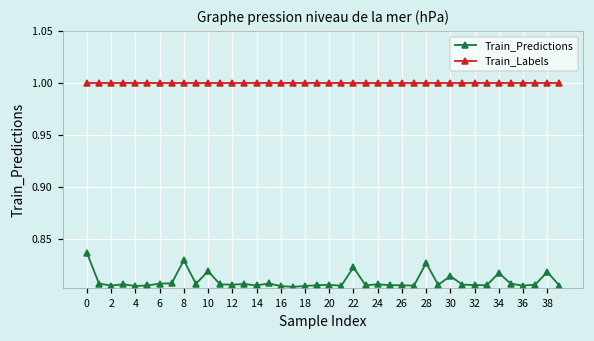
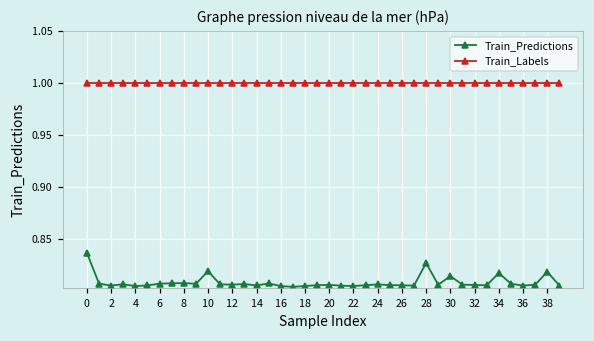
Train_Predictions, 8: 0.83 -> 0.81
Train_Predictions, 22: 0.82 -> 0.80
